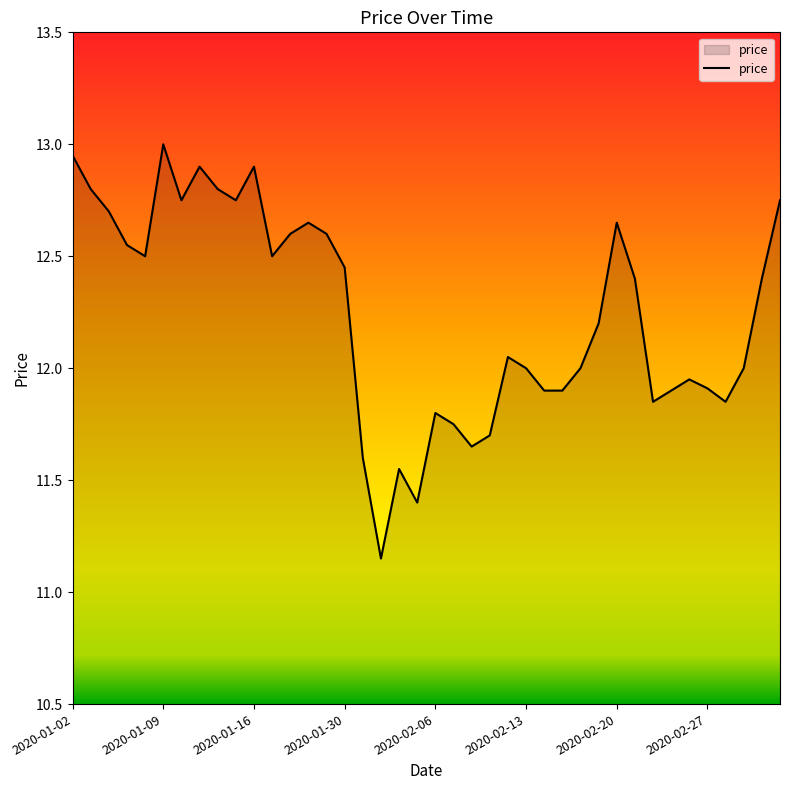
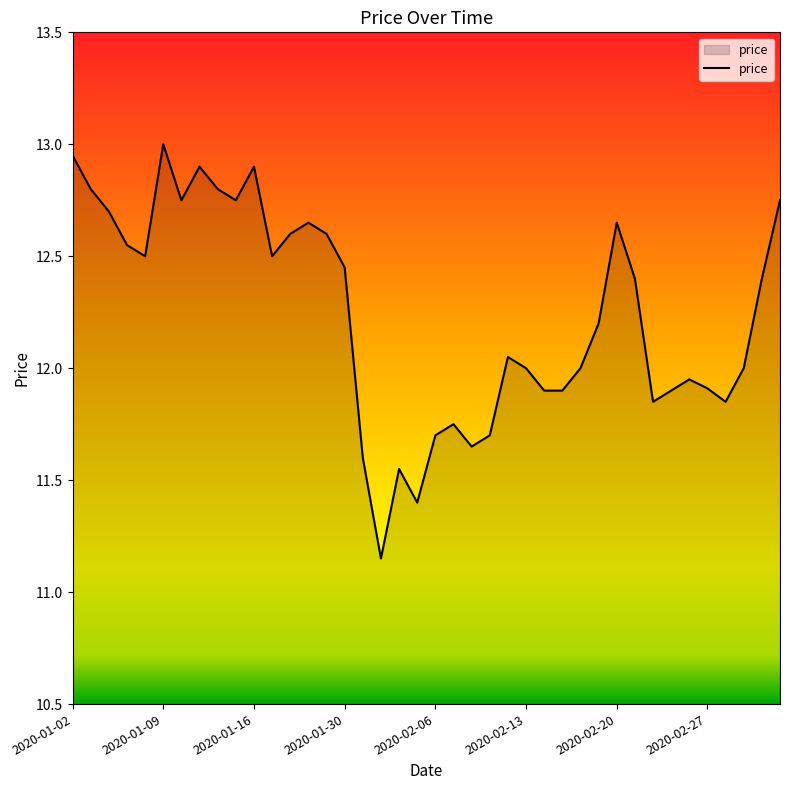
2020-02-06: 11.8 -> 11.7
